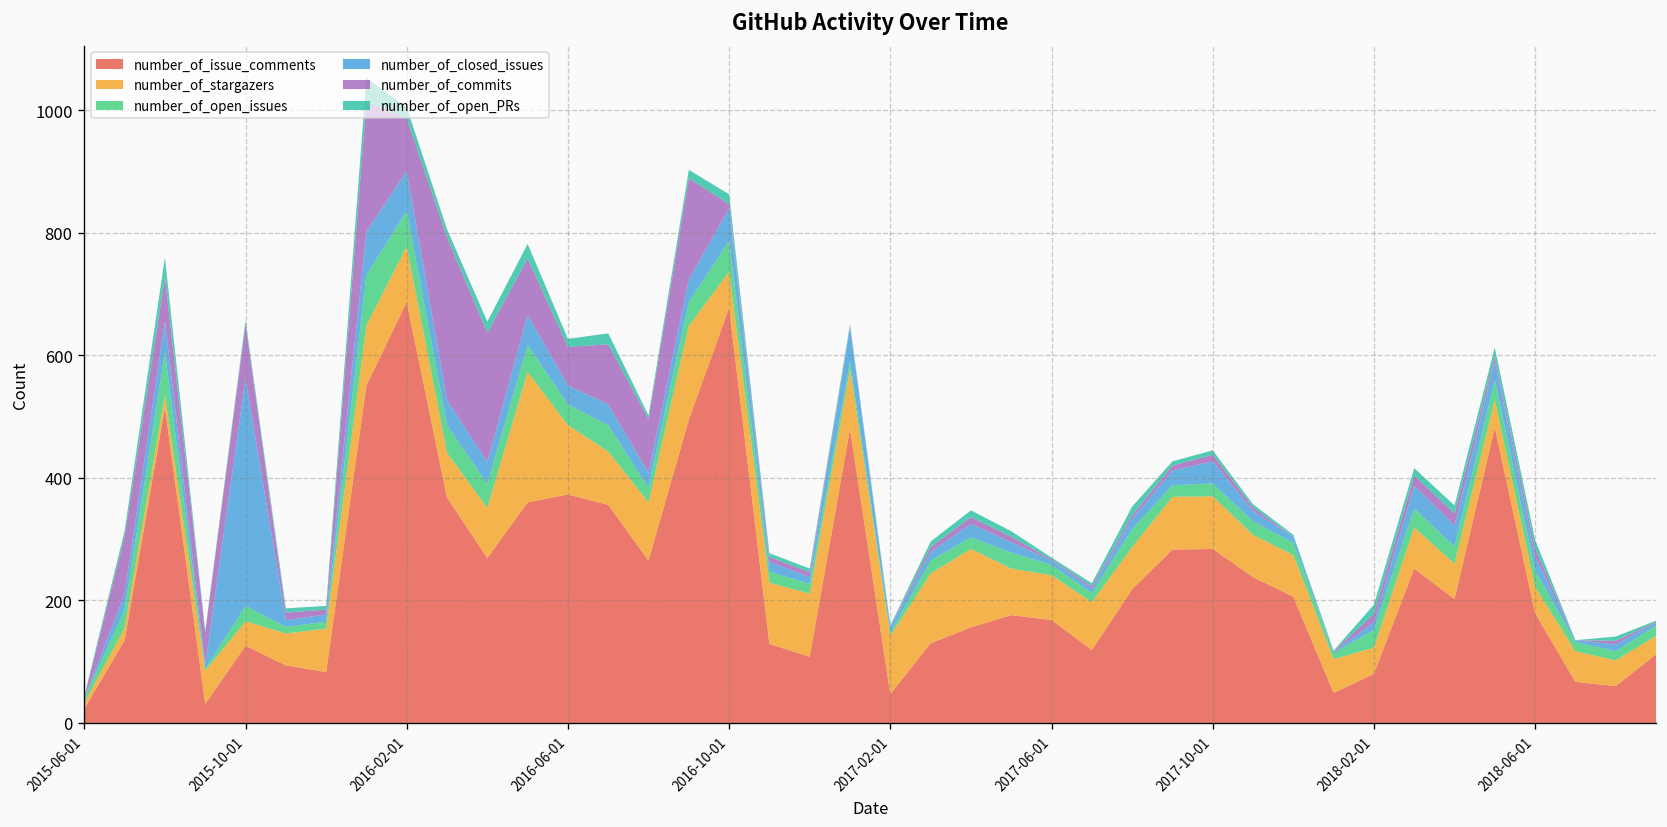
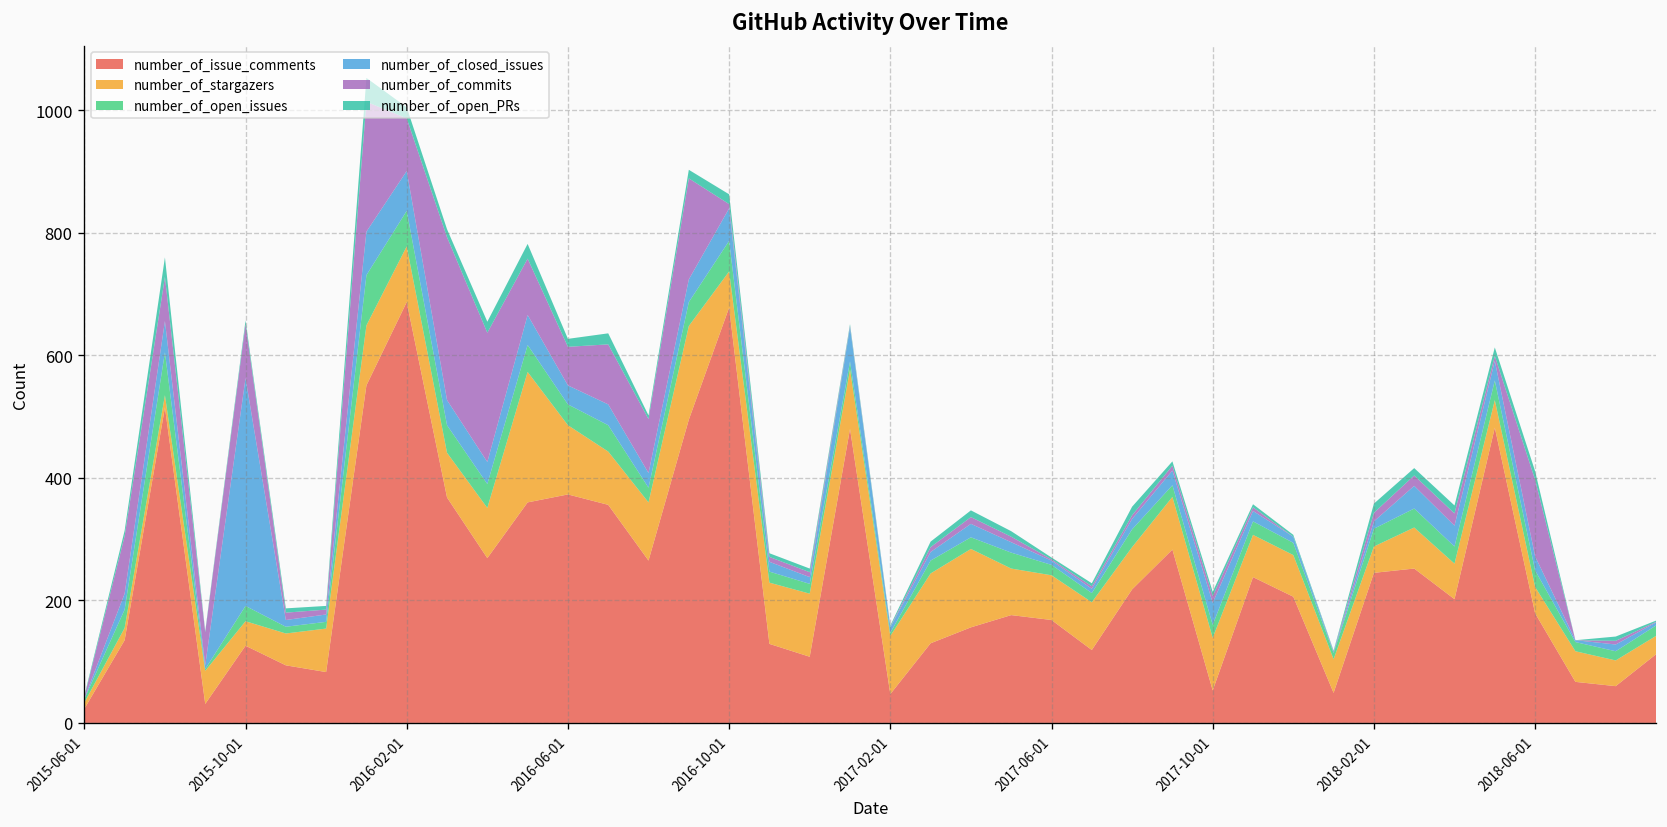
number_of_issue_comments, 2017-10-01: 280 -> 50
number_of_issue_comments, 2018-02-01: 80 -> 250
number_of_commits, 2018-06-01: 10 -> 130
